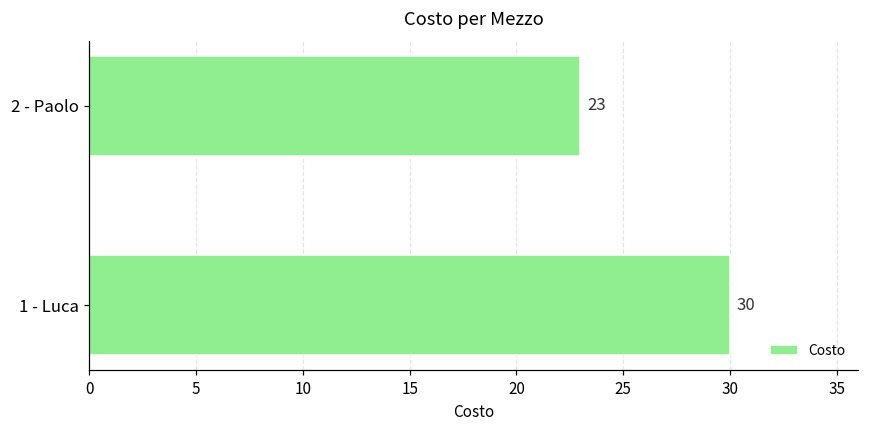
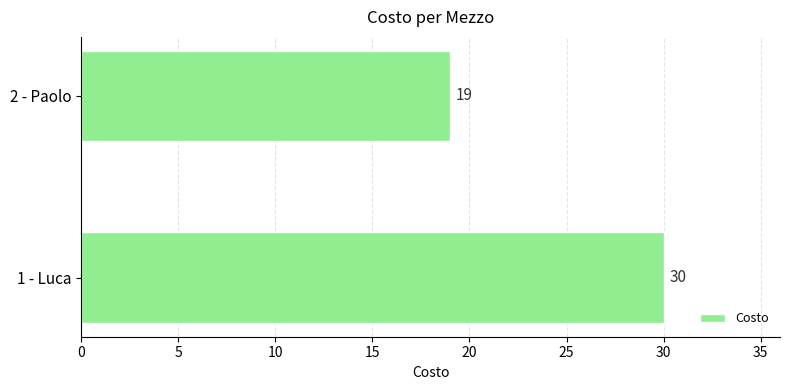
2 - Paolo: 23 -> 19
